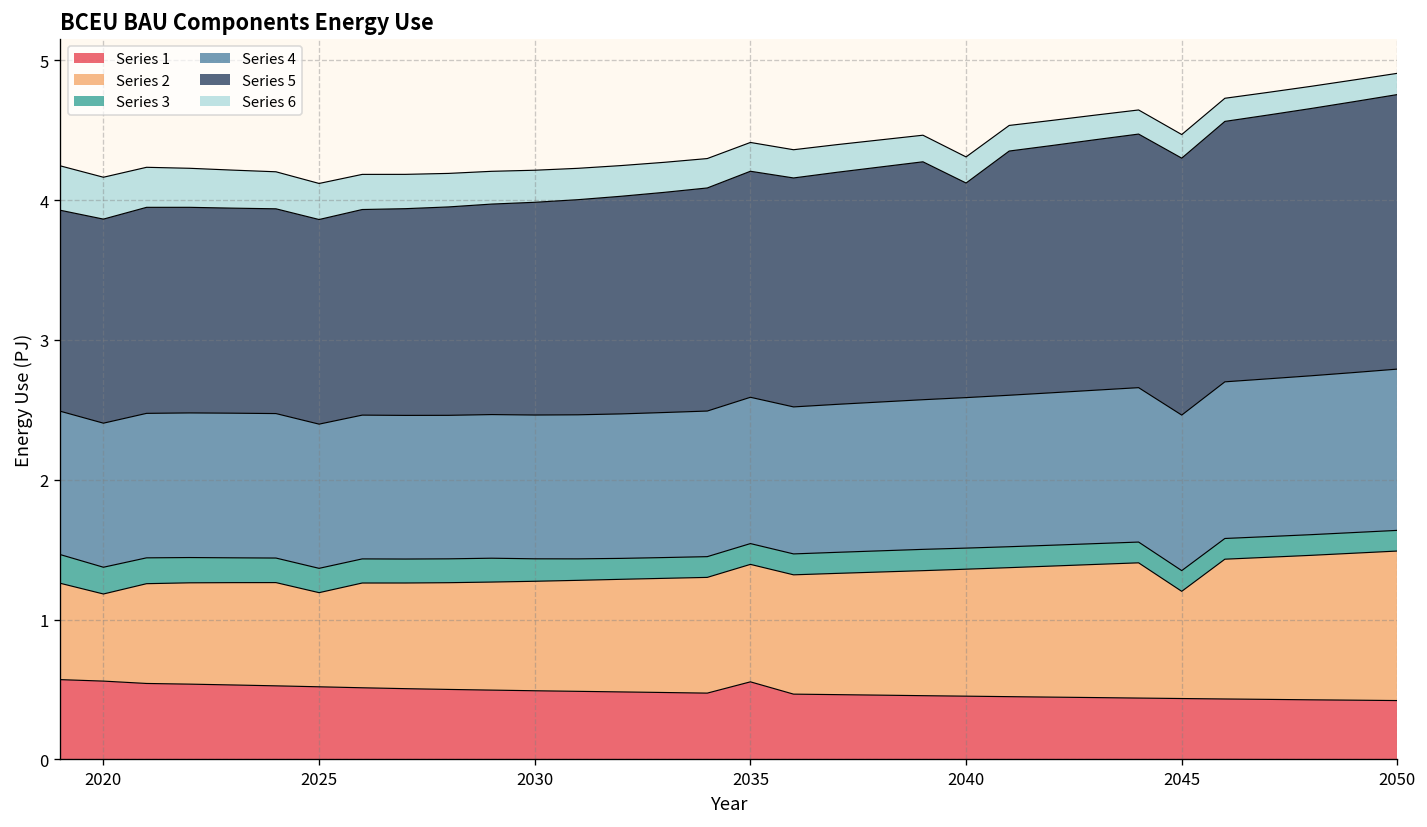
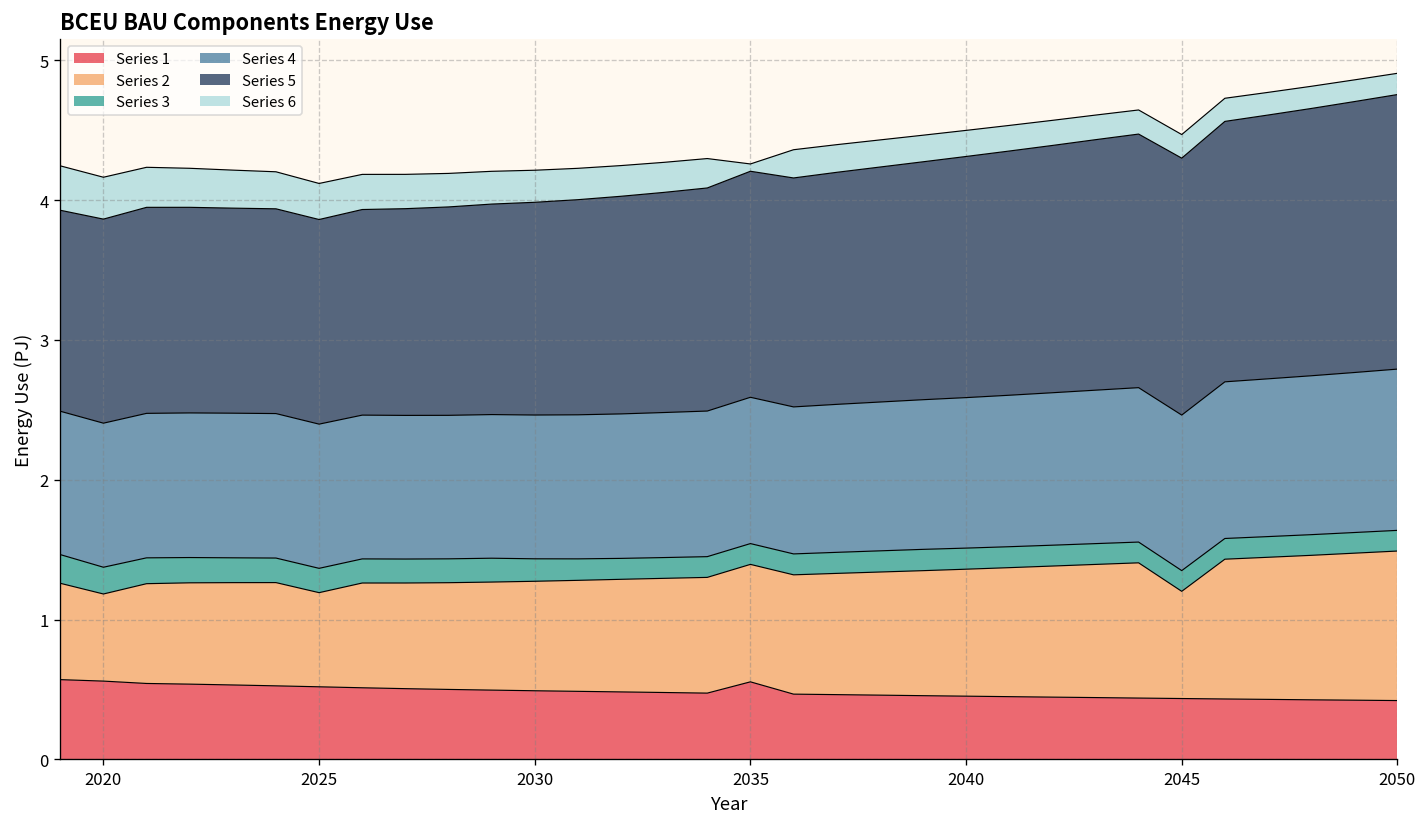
Series 6, 2035: 0.21 -> 0.05
Series 5, 2040: 1.53 -> 1.72
